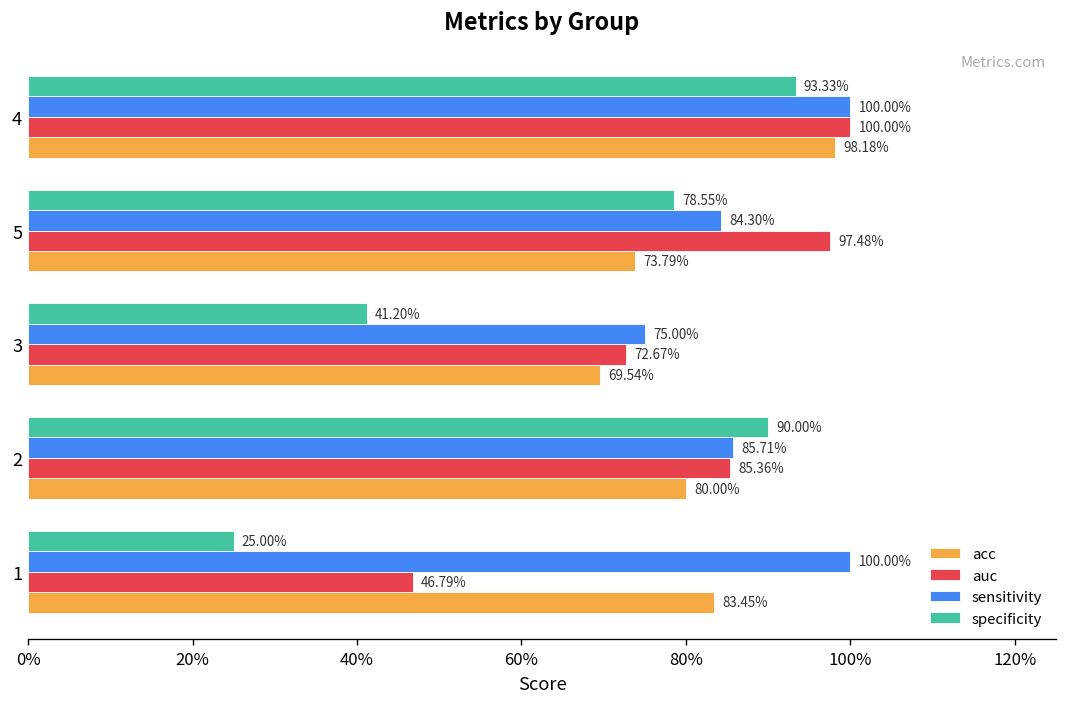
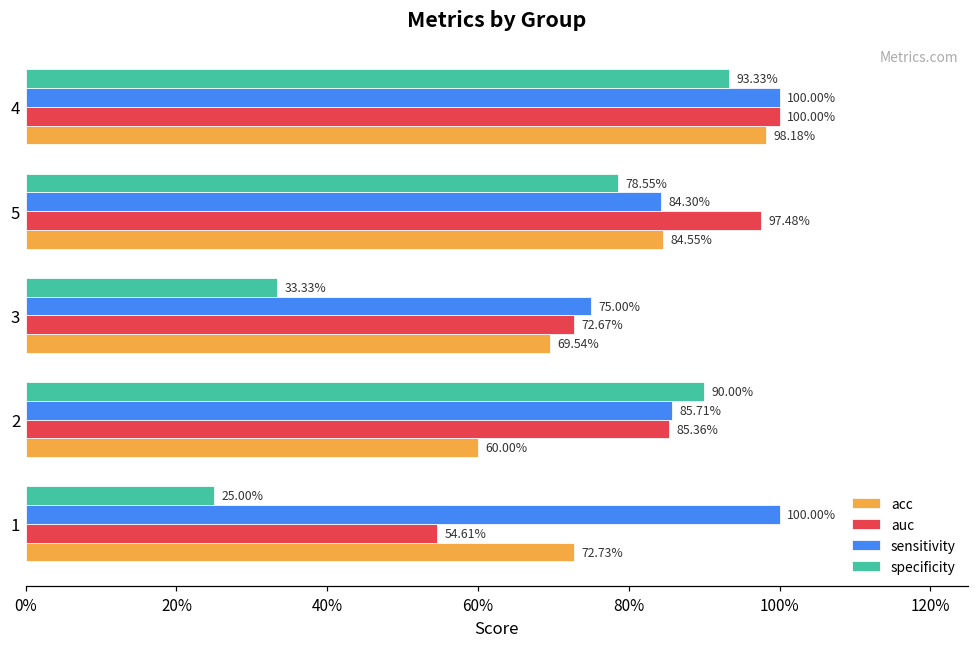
acc, 5: 73.79% -> 84.55%
specificity, 3: 41.20% -> 33.33%
acc, 2: 80.00% -> 60.00%
auc, 1: 46.79% -> 54.61%
acc, 1: 83.45% -> 72.73%
